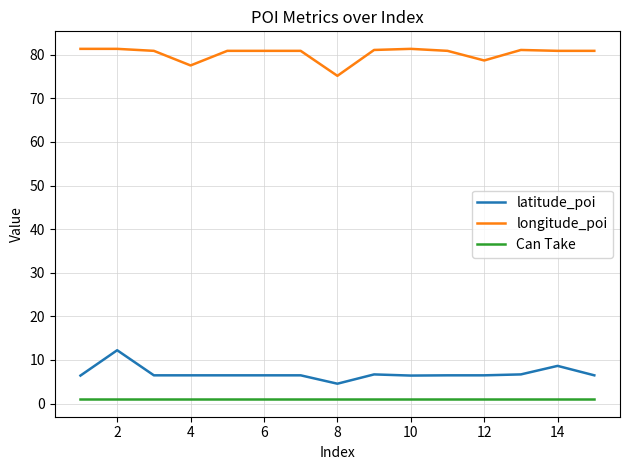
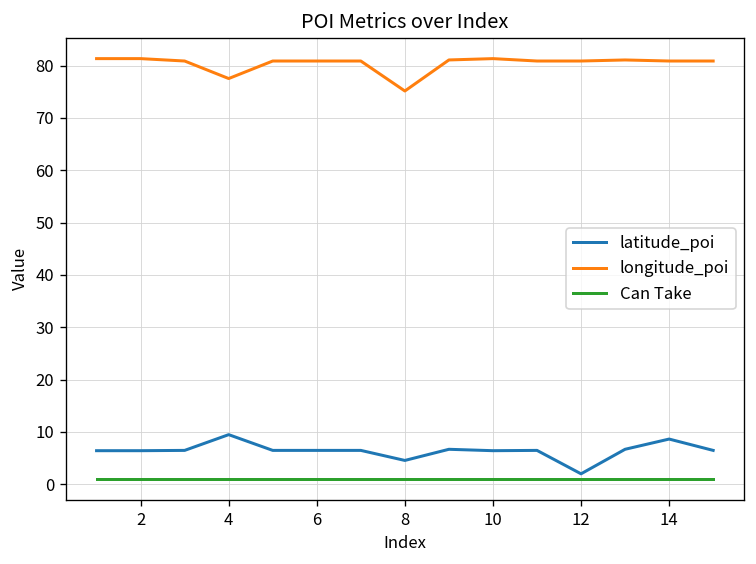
latitude_poi, 2: 12 -> 6
latitude_poi, 4: 6 -> 9
latitude_poi, 12: 6 -> 2
longitude_poi, 12: 79 -> 81
